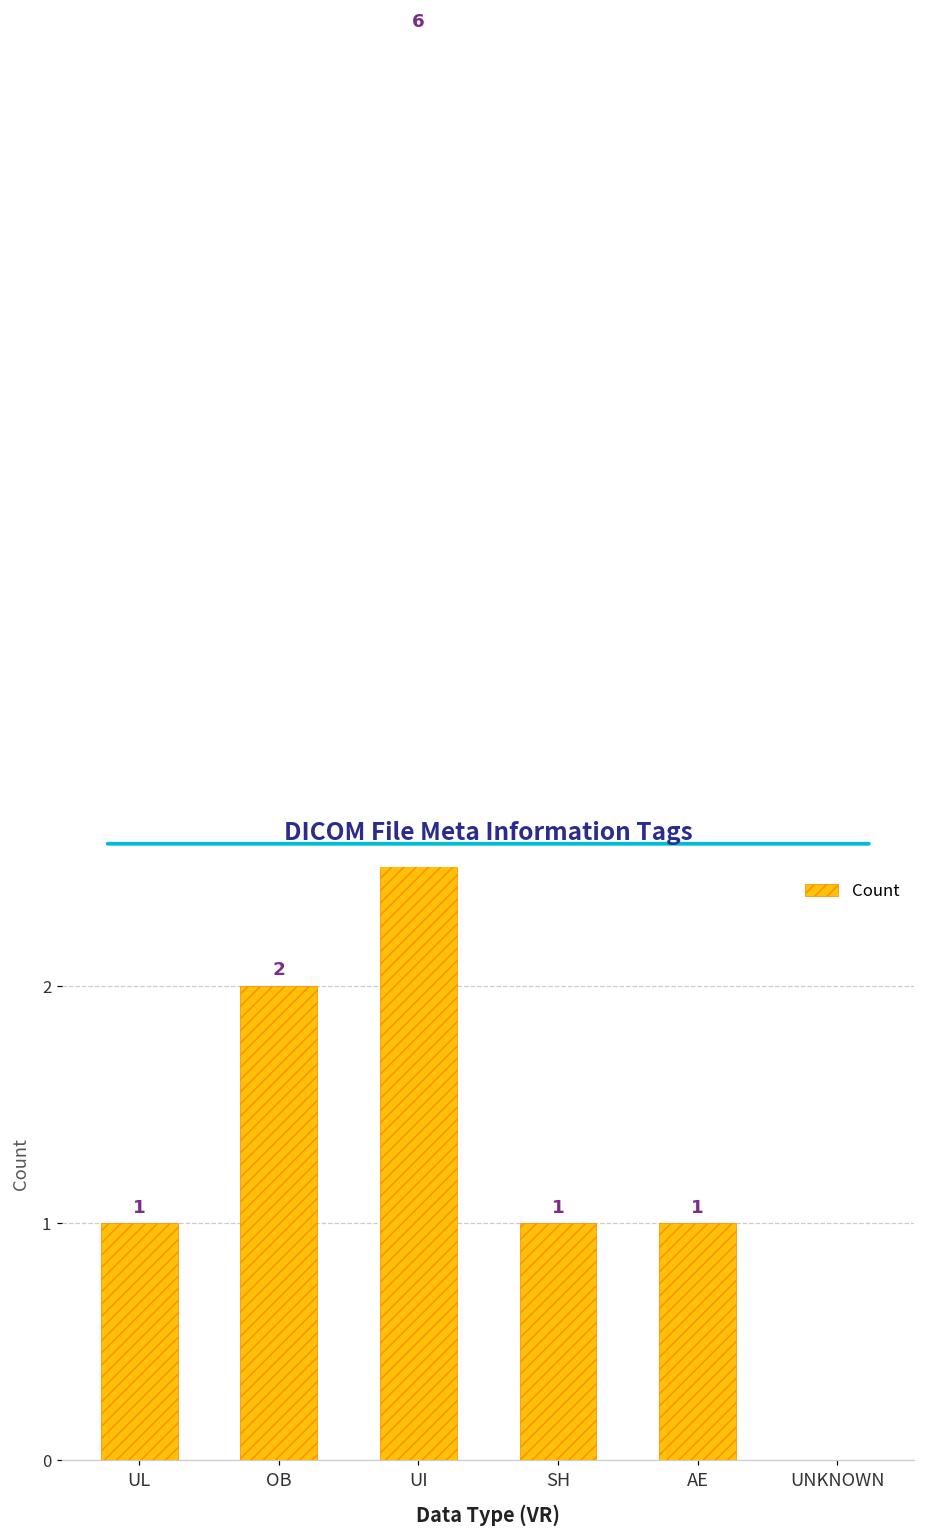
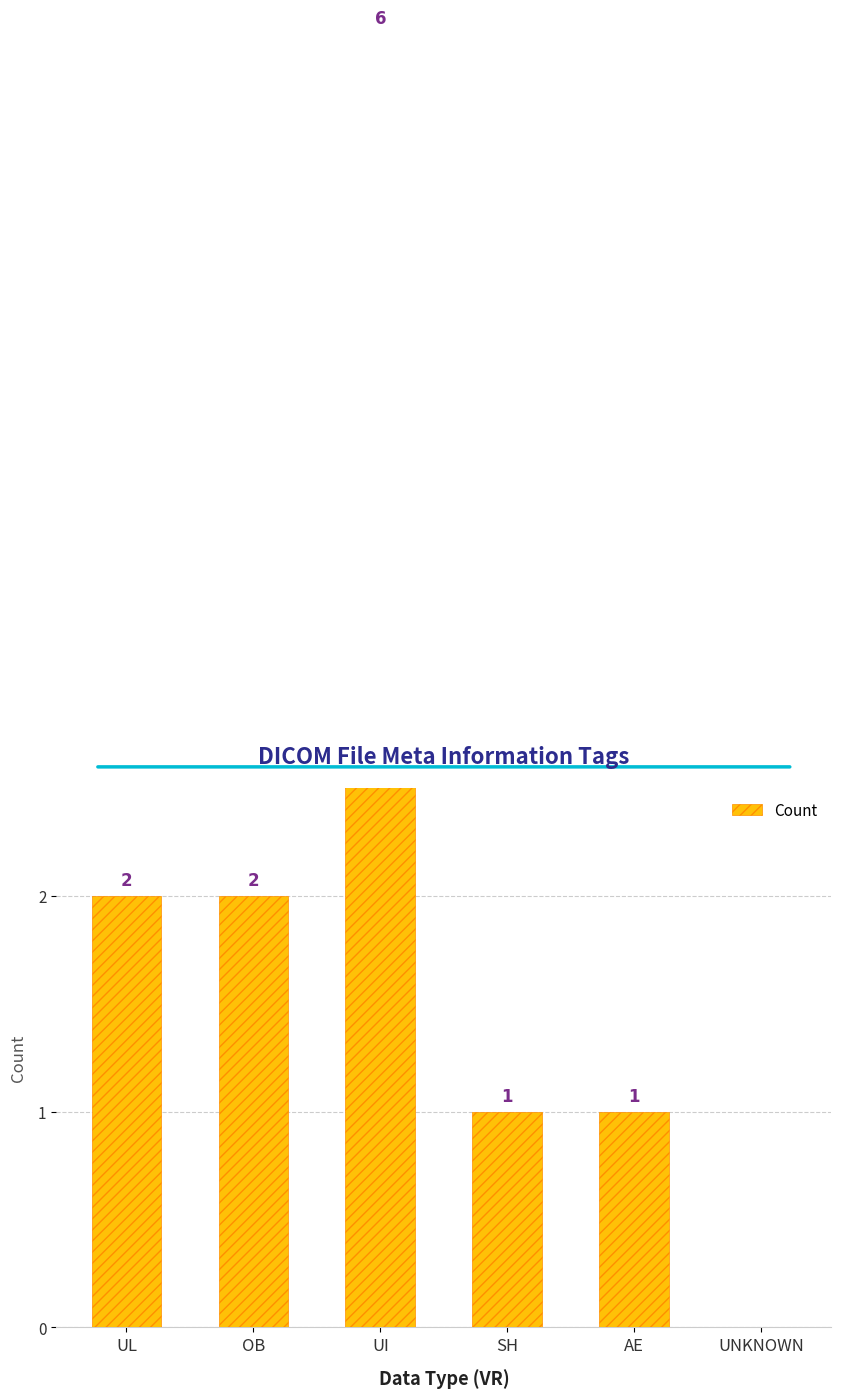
UL: 1 -> 2
